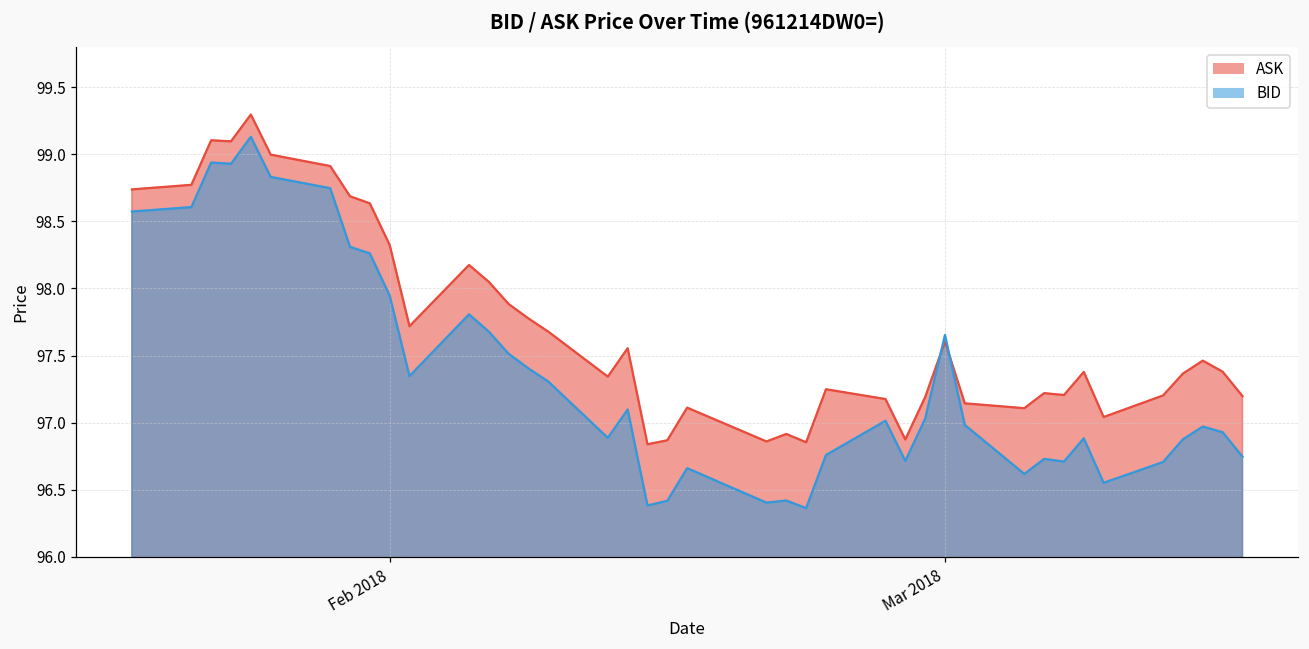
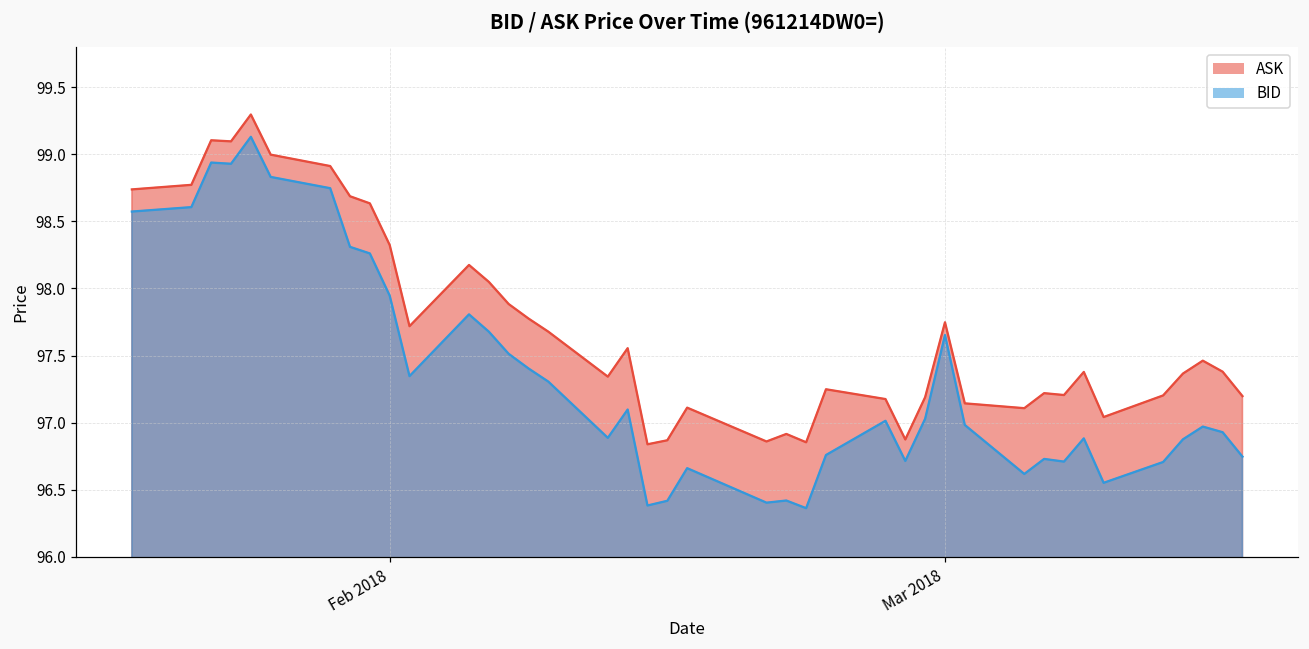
ASK, Mar 2018: 97.61 -> 97.75
